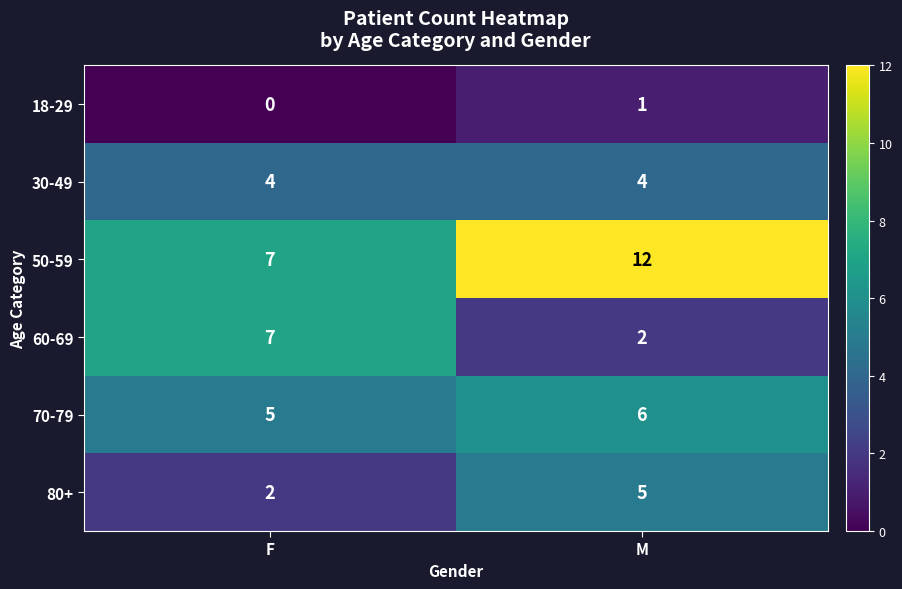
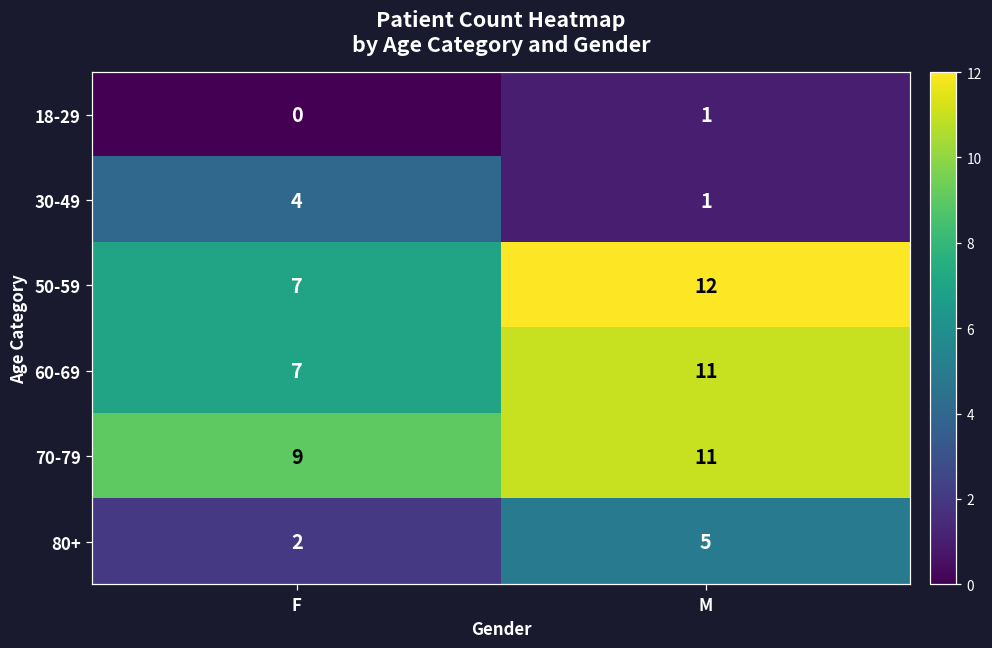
30-49, M: 4 -> 1
60-69, M: 2 -> 11
70-79, F: 5 -> 9
70-79, M: 6 -> 11
